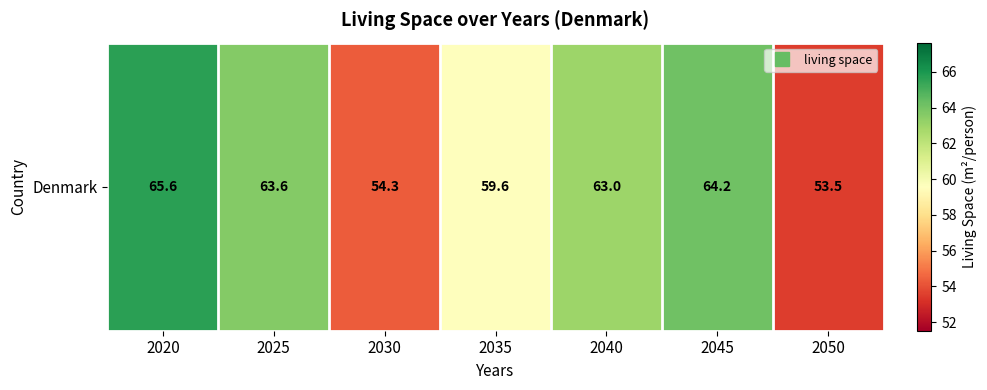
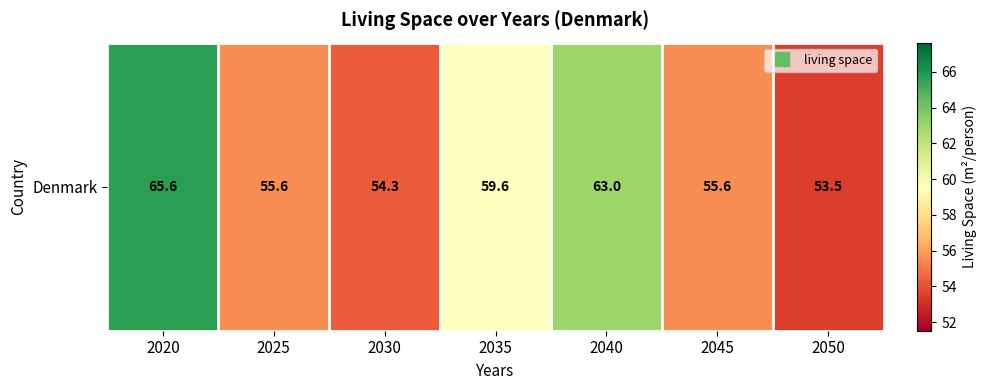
Denmark, 2025: 63.6 -> 55.6
Denmark, 2045: 64.2 -> 55.6
